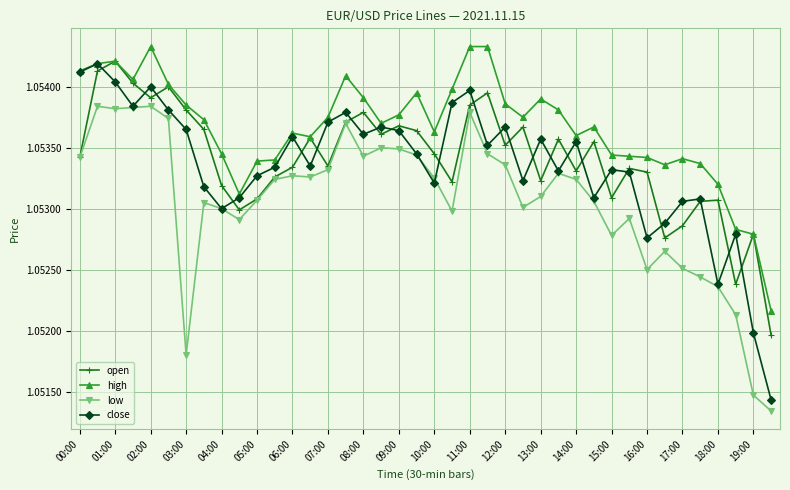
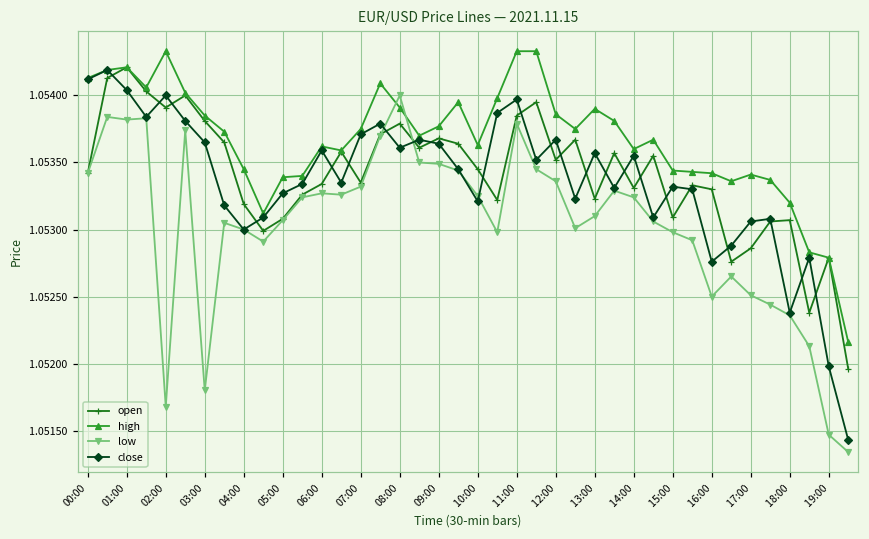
low, 02:00: 1.05384 -> 1.05168
low, 08:00: 1.05343 -> 1.05400
low, 15:00: 1.05278 -> 1.05298
